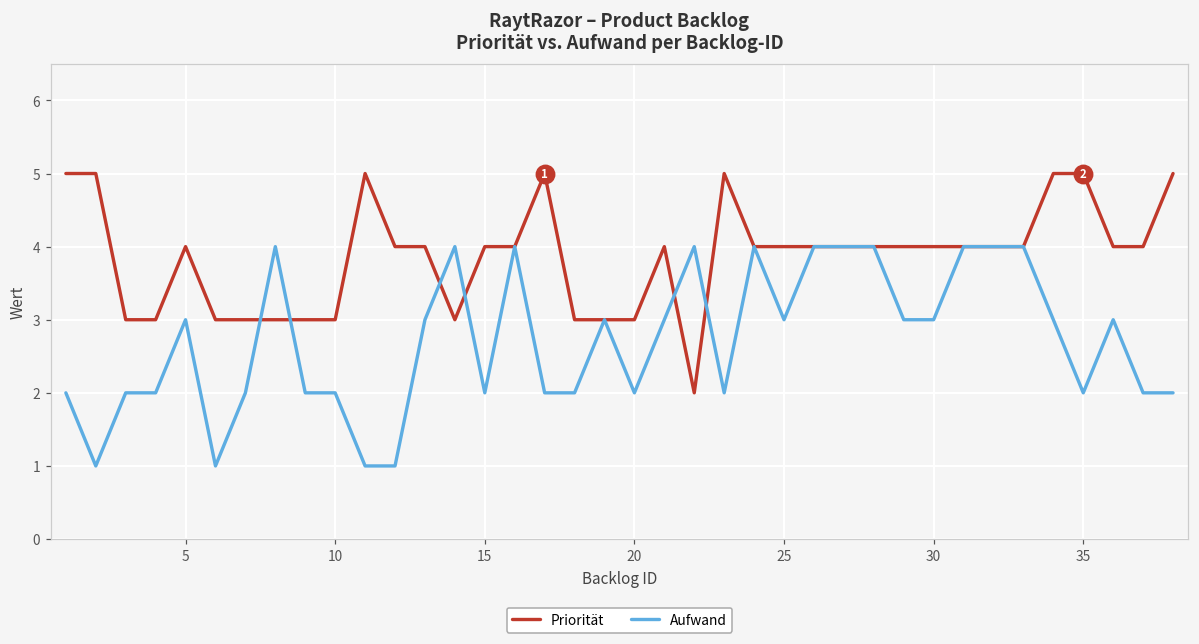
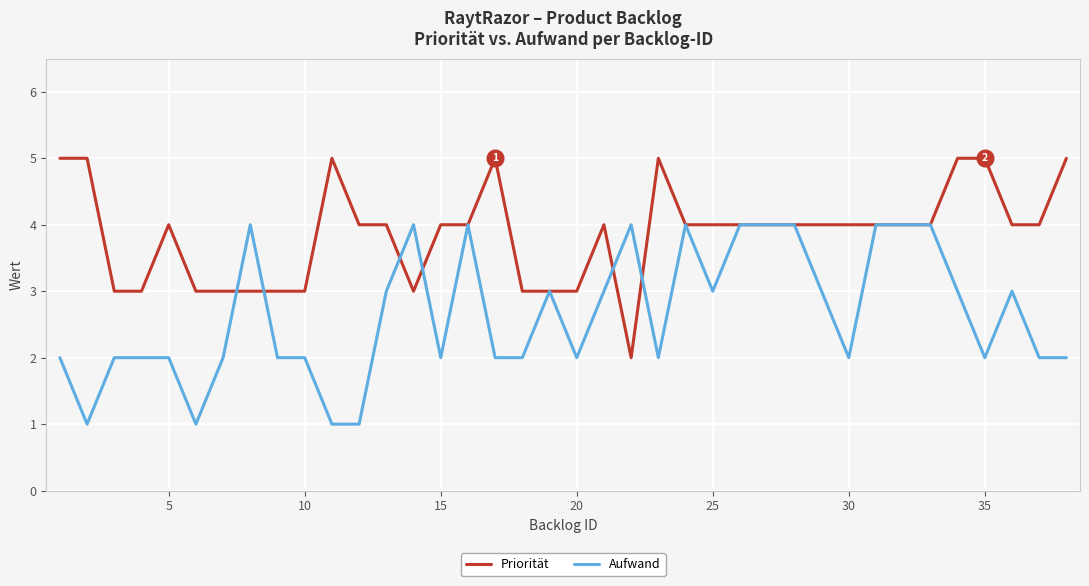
Aufwand, 5: 3 -> 2
Aufwand, 30: 3 -> 2
